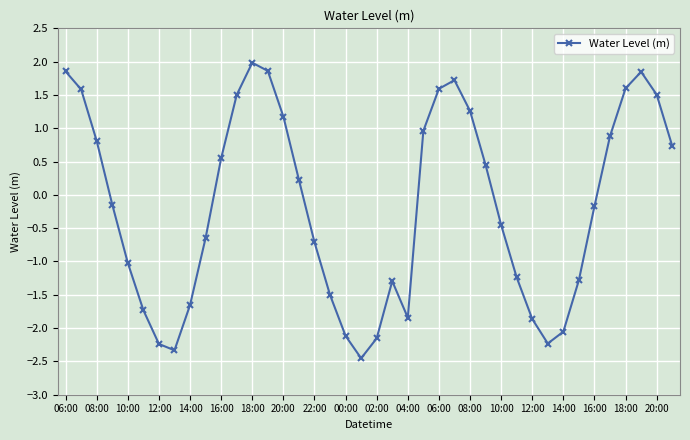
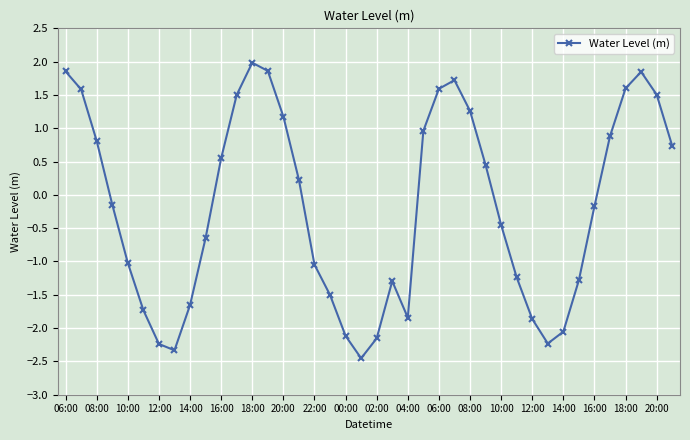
22:00: -0.7 -> -1.0
